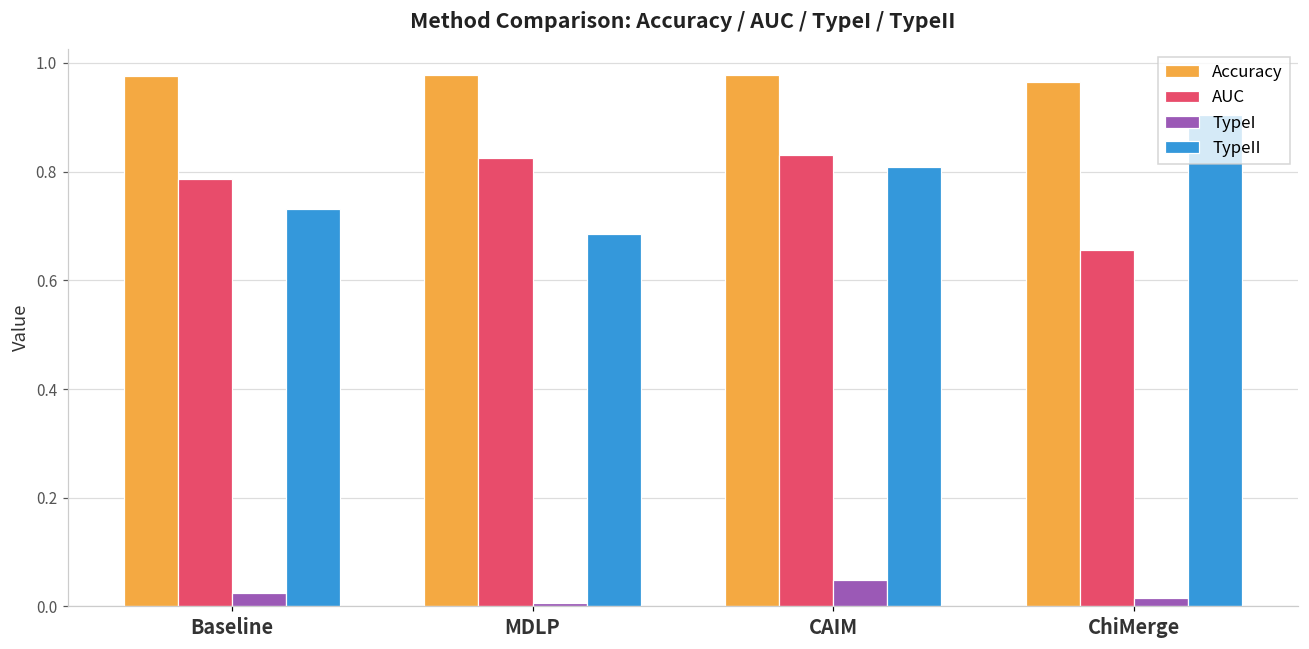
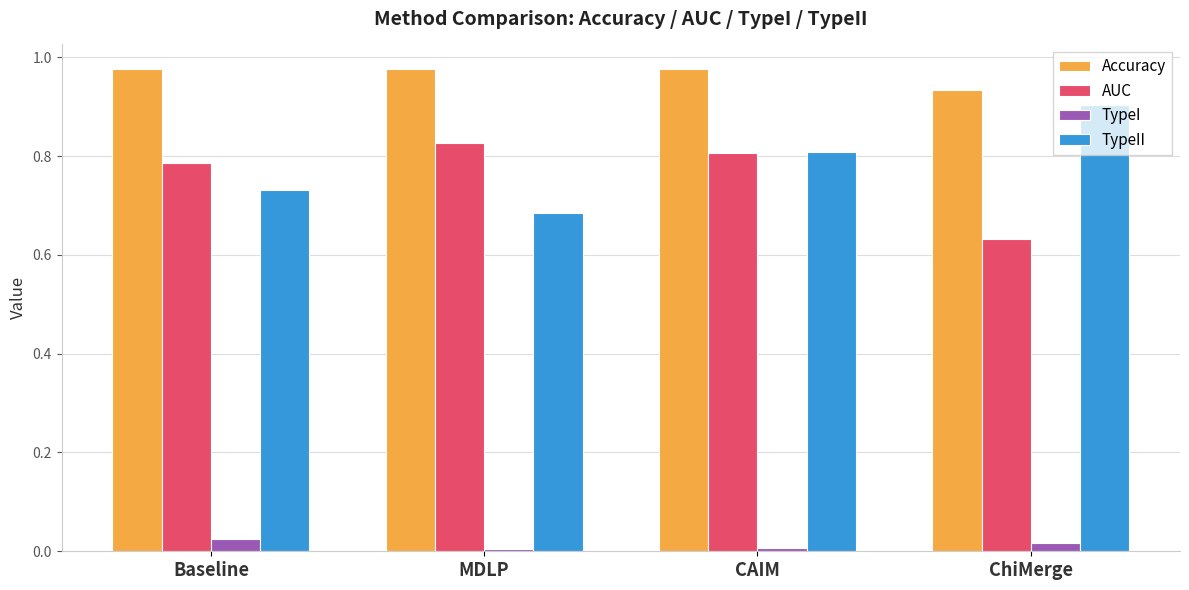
AUC, CAIM: 0.83 -> 0.81
TypeI, CAIM: 0.05 -> 0.01
Accuracy, ChiMerge: 0.96 -> 0.93
AUC, ChiMerge: 0.66 -> 0.63
